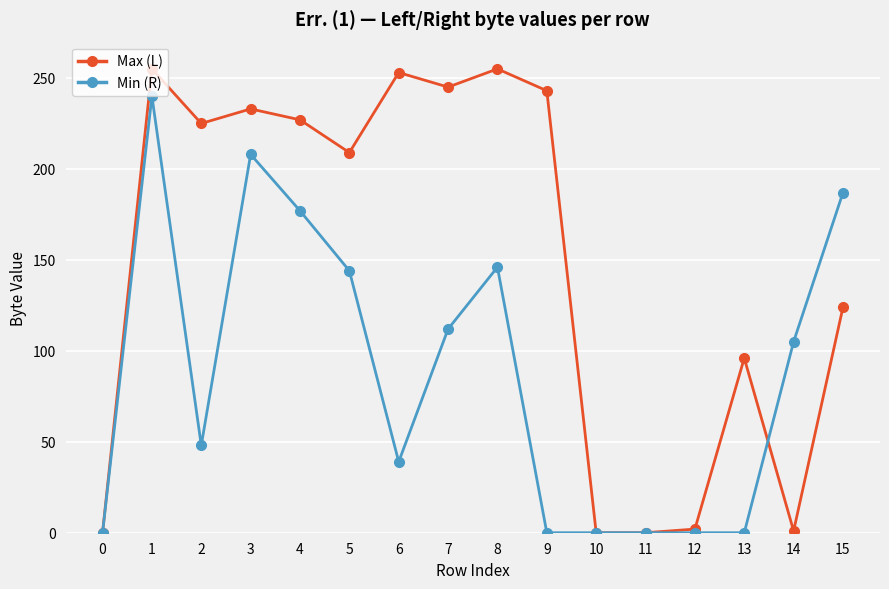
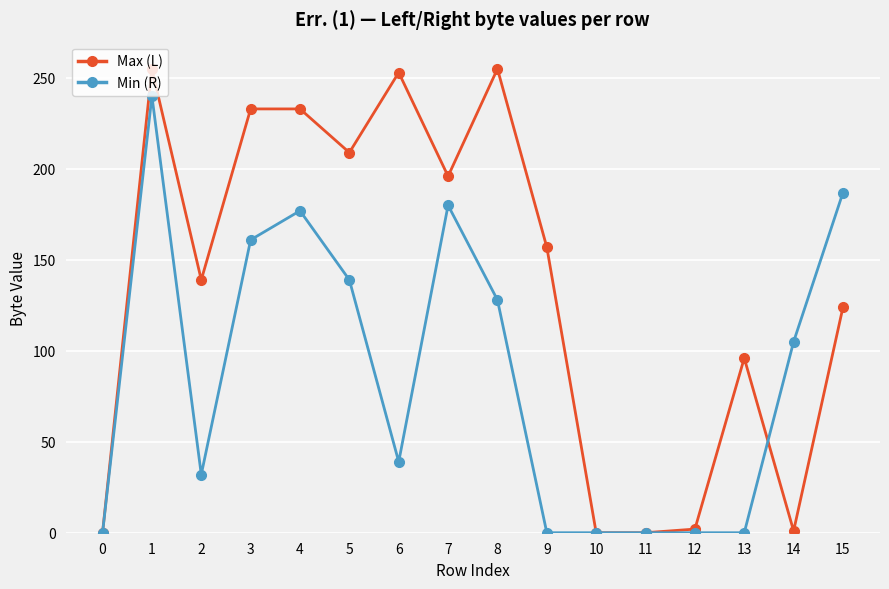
Max (L), 2: 225 -> 139
Min (R), 2: 48 -> 32
Min (R), 3: 208 -> 161
Max (L), 4: 227 -> 233
Min (R), 5: 144 -> 139
Max (L), 7: 245 -> 196
Min (R), 7: 112 -> 180
Min (R), 8: 146 -> 128
Max (L), 9: 243 -> 157
